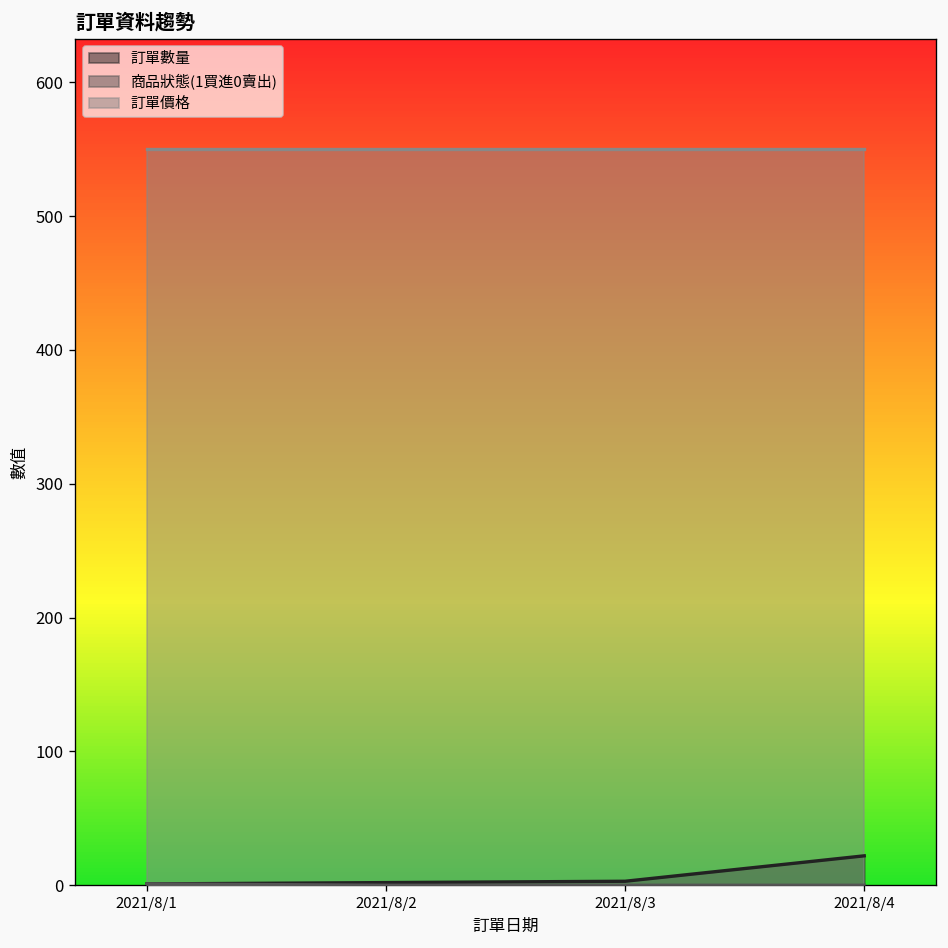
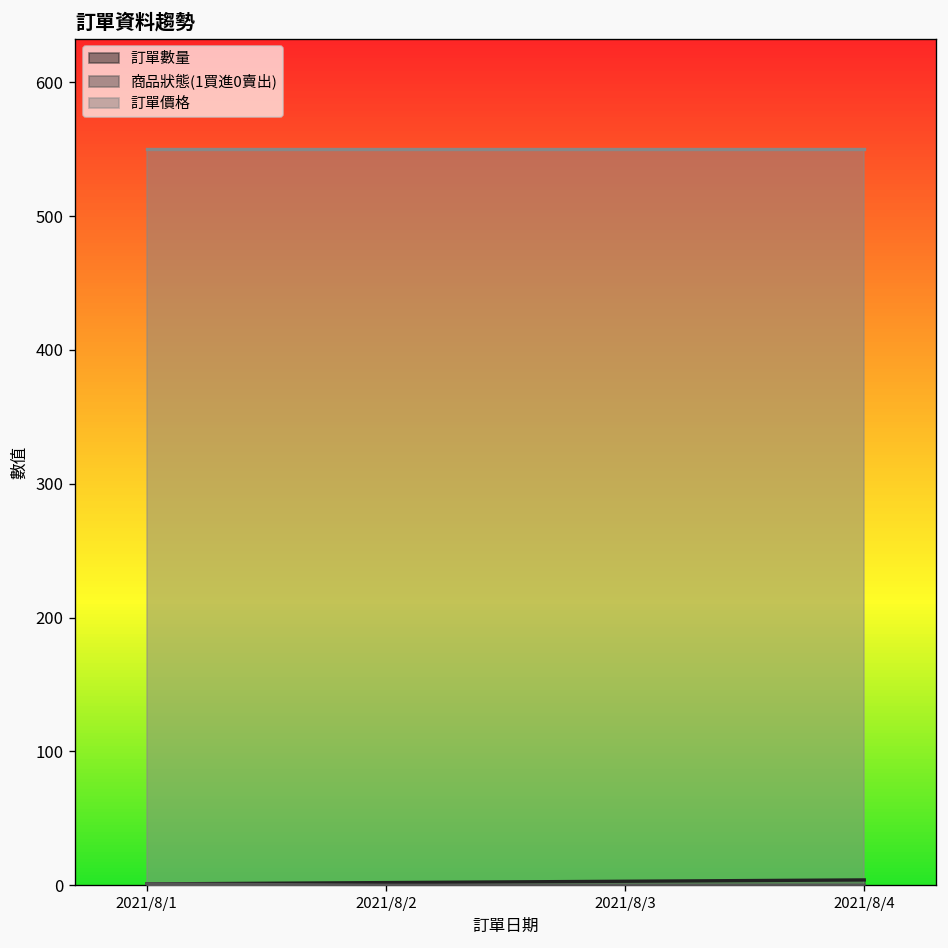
訂單數量, 2021/8/4: 22 -> 4
